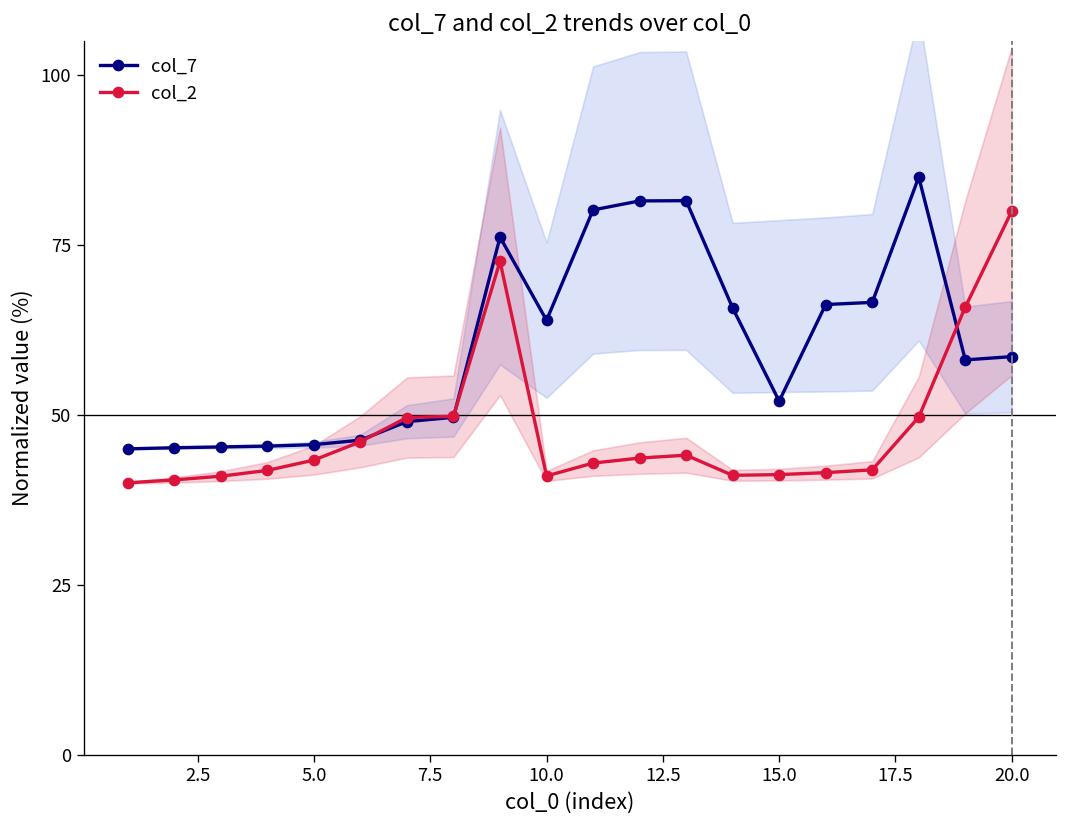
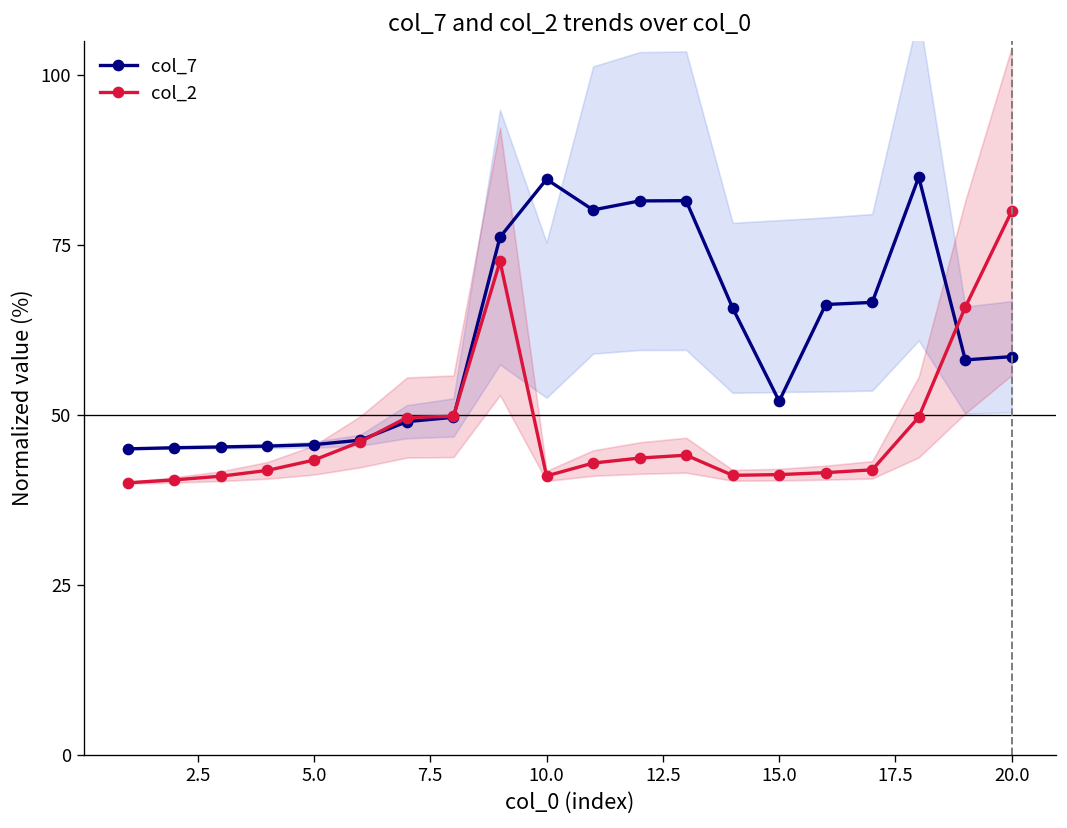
col_7, 10.0: 64 -> 85
